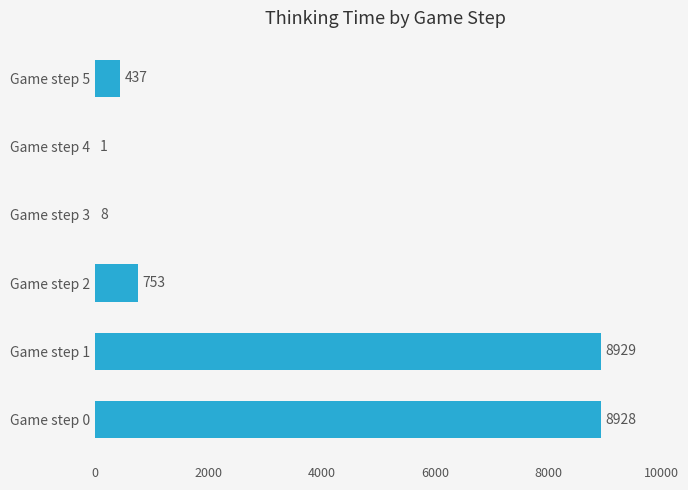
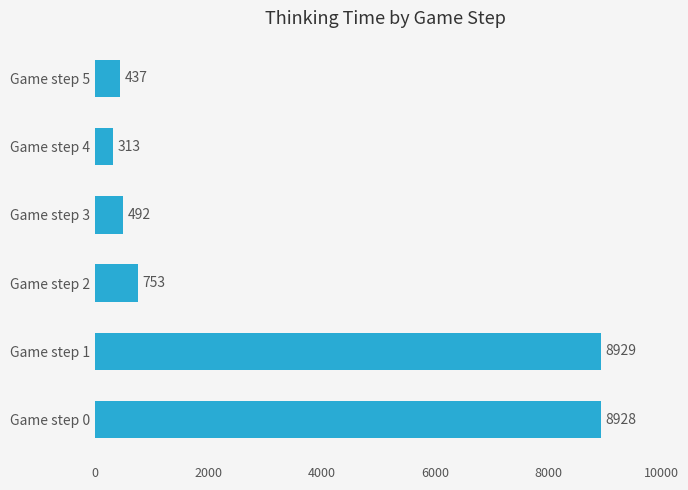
Game step 4: 1 -> 313
Game step 3: 8 -> 492
